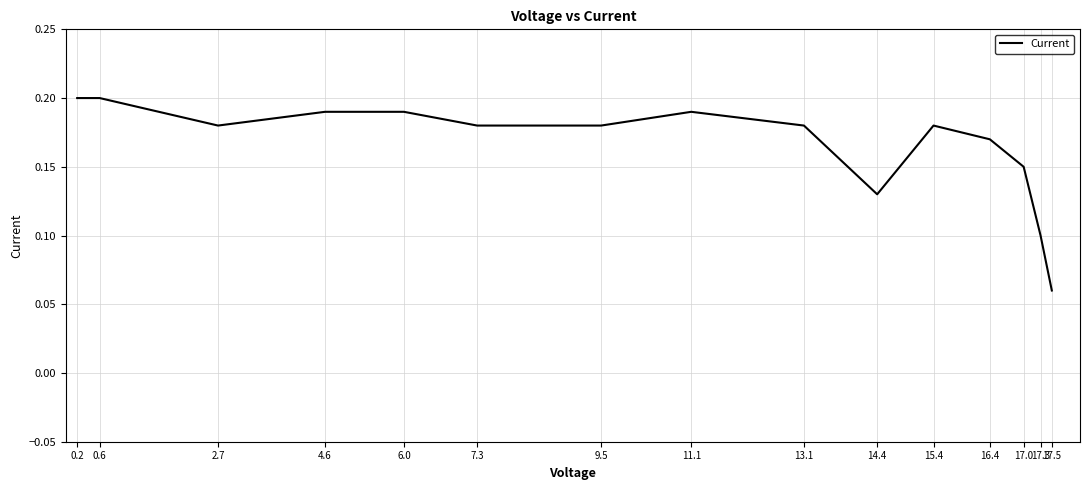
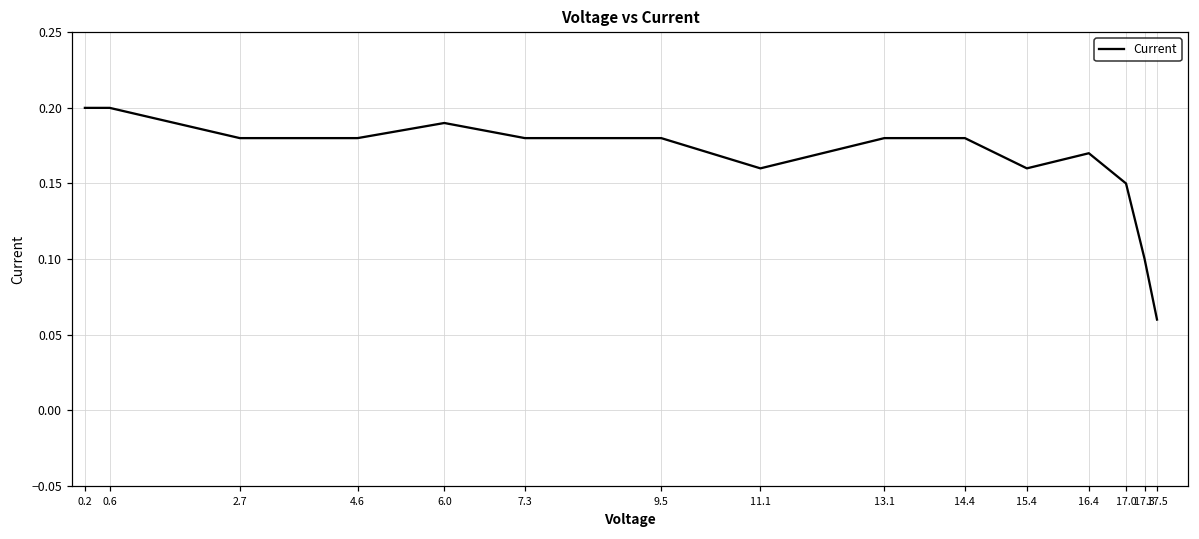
4.6: 0.19 -> 0.18
11.1: 0.19 -> 0.16
14.4: 0.13 -> 0.18
15.4: 0.18 -> 0.16
